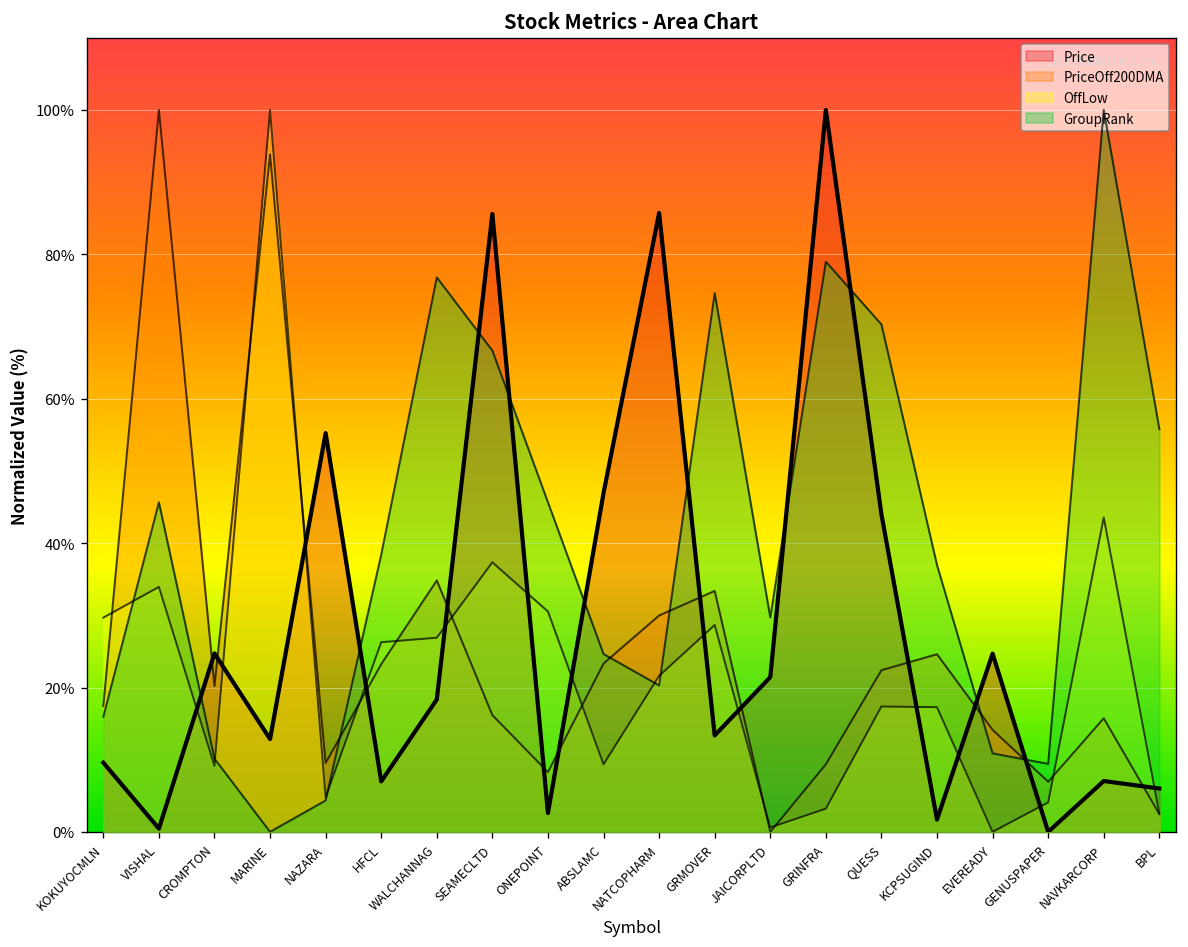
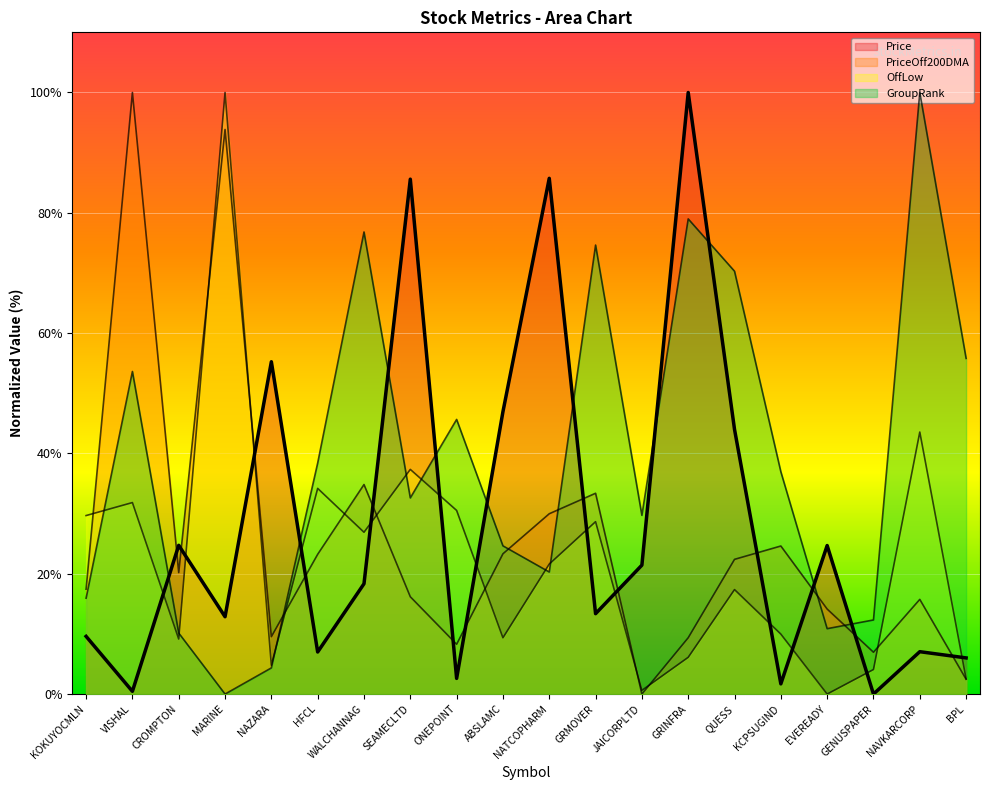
OffLow, VISHAL: 34% -> 32%
GroupRank, VISHAL: 46% -> 54%
OffLow, HFCL: 26% -> 34%
GroupRank, SEAMECLTD: 67% -> 33%
OffLow, GRINFRA: 3% -> 6%
OffLow, KCPSUGIND: 17% -> 10%
GroupRank, GENUSPAPER: 9% -> 12%
